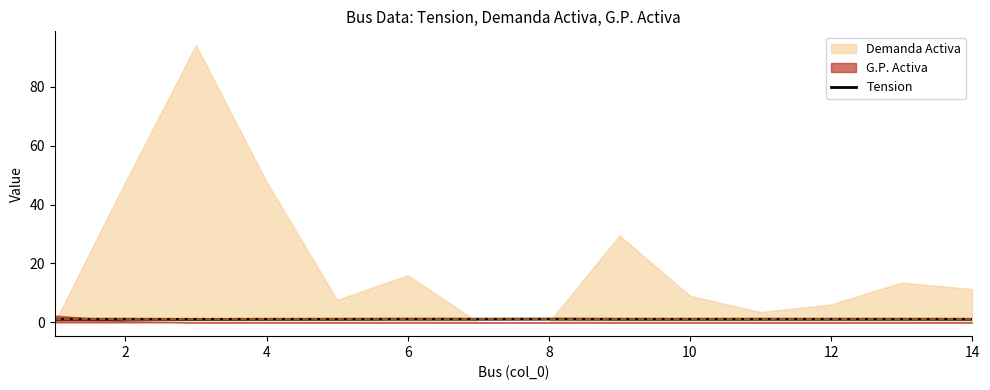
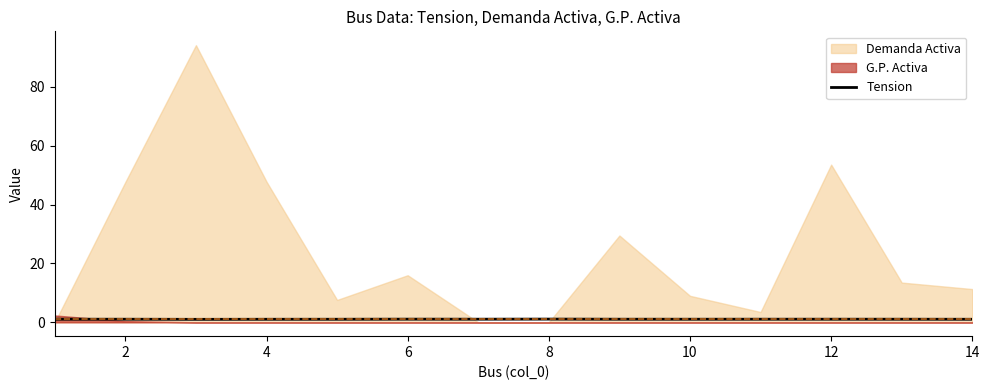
Demanda Activa, 12: 6 -> 54
